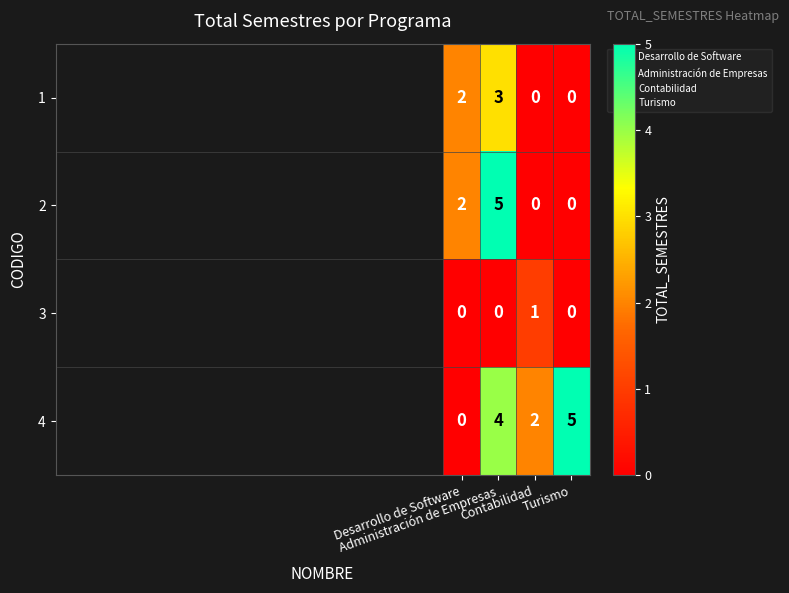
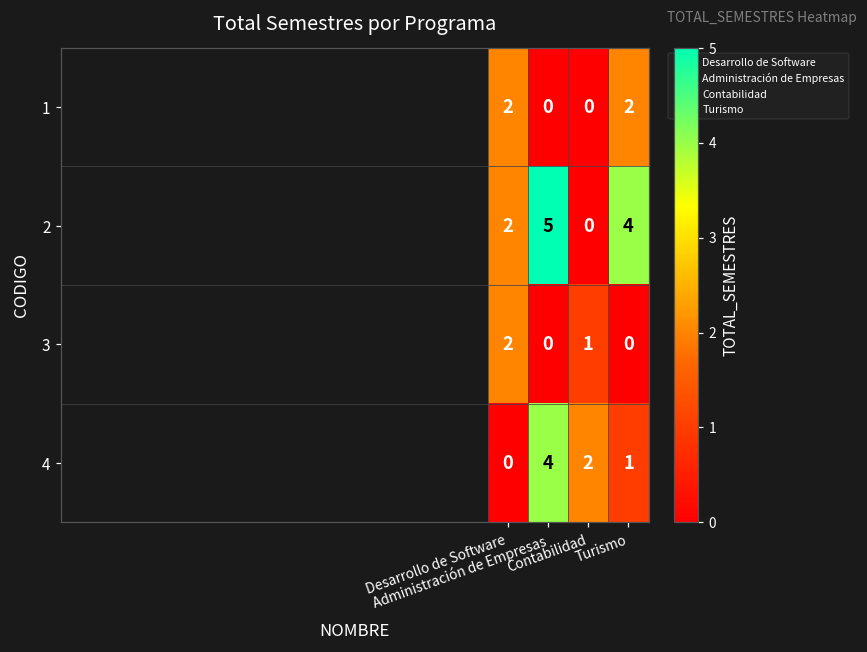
1, Administración de Empresas: 3 -> 0
1, Turismo: 0 -> 2
2, Turismo: 0 -> 4
3, Desarrollo de Software: 0 -> 2
4, Turismo: 5 -> 1
